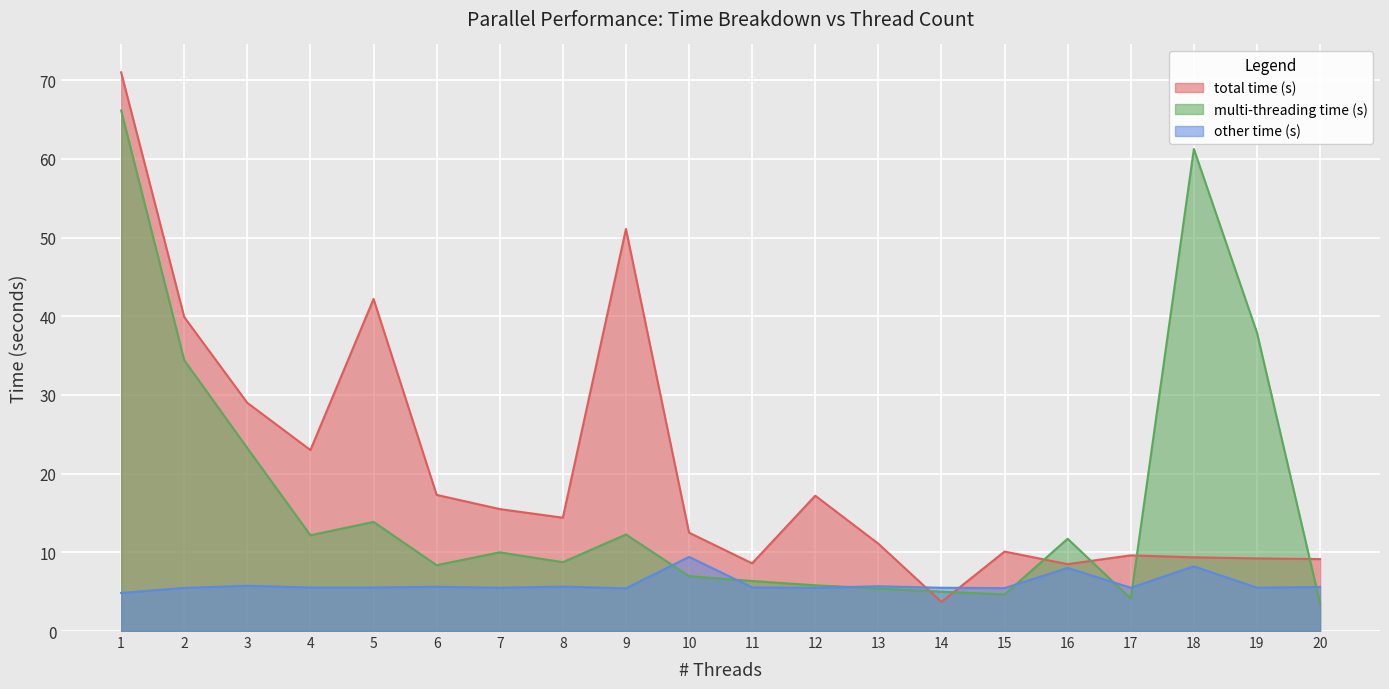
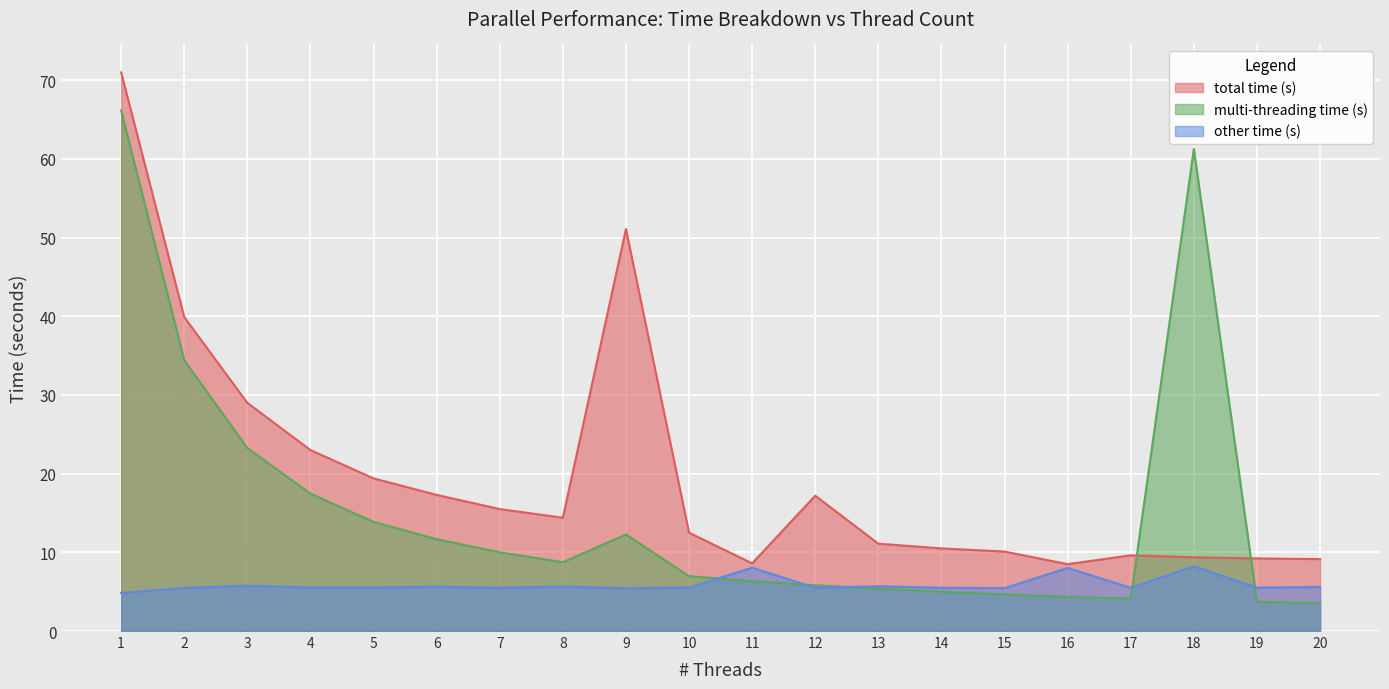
multi-threading time (s), 4: 12 -> 17
total time (s), 5: 42 -> 19
multi-threading time (s), 6: 8 -> 12
other time (s), 10: 9 -> 6
other time (s), 11: 6 -> 8
total time (s), 14: 4 -> 11
multi-threading time (s), 16: 12 -> 4
multi-threading time (s), 19: 38 -> 4
